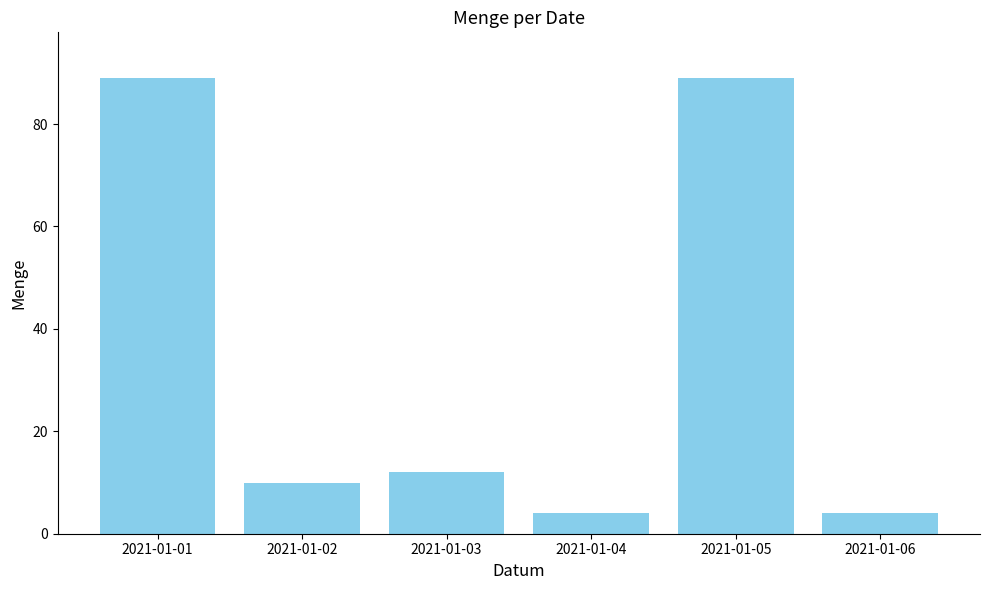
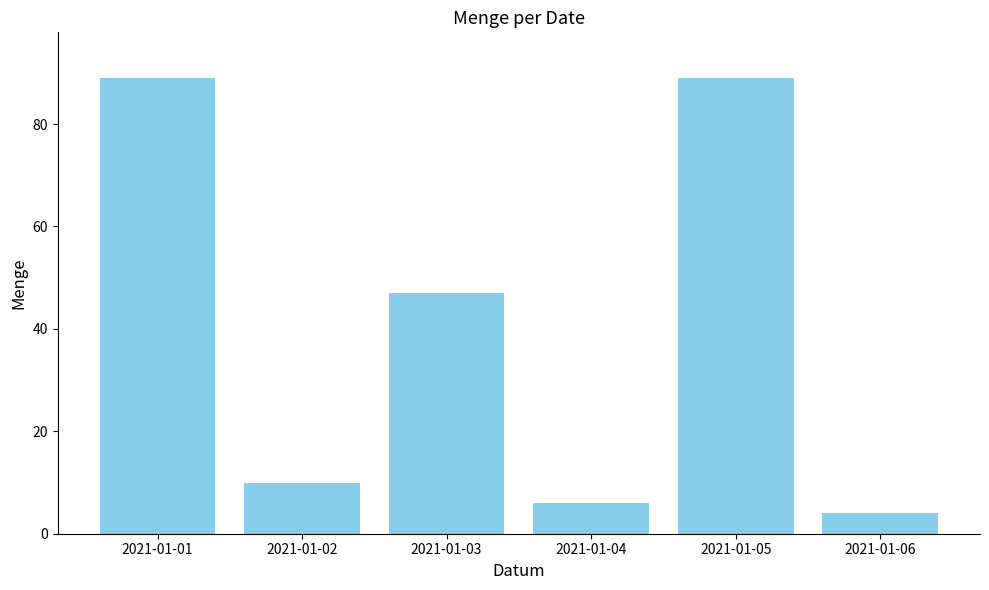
2021-01-03: 12 -> 47
2021-01-04: 4 -> 6
